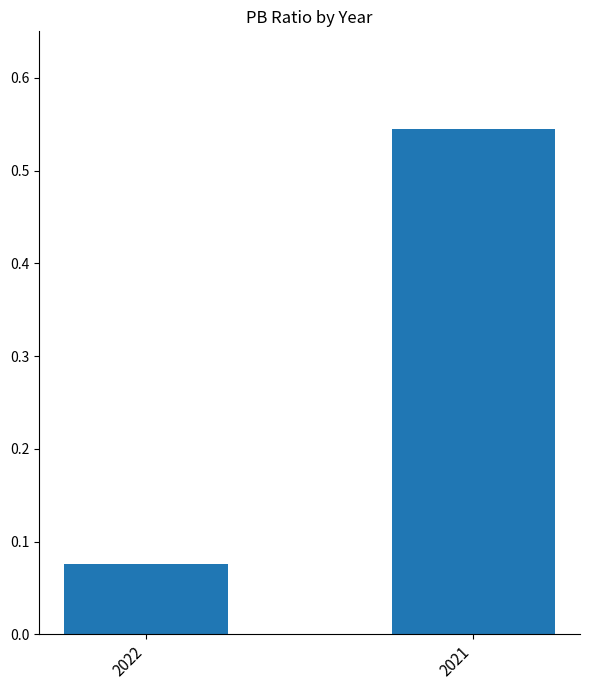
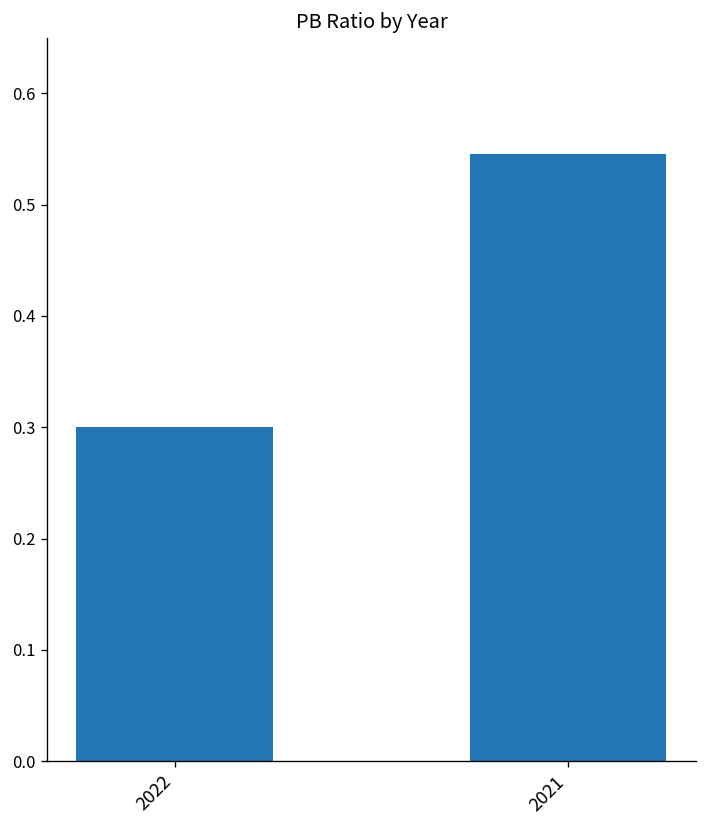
2022: 0.08 -> 0.30
